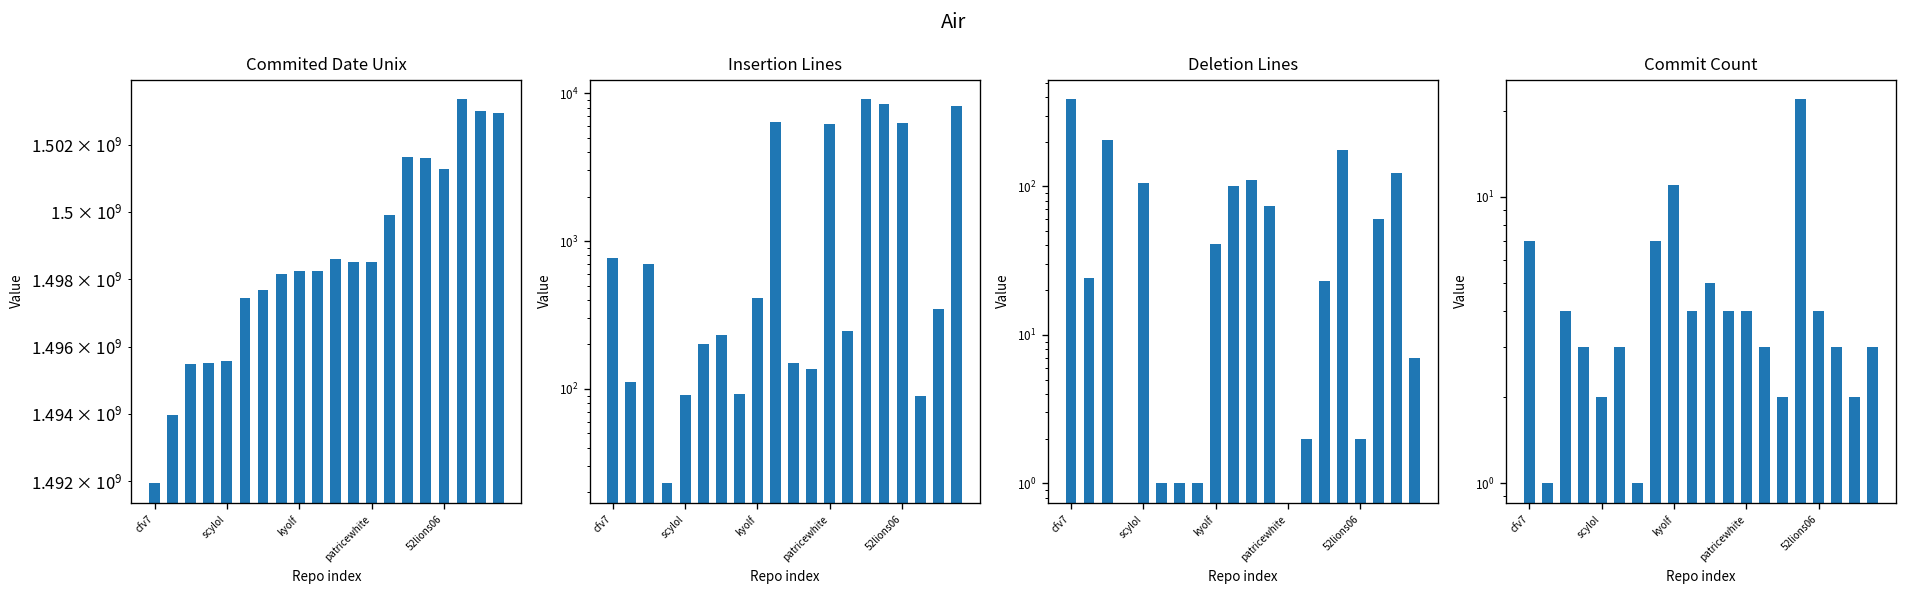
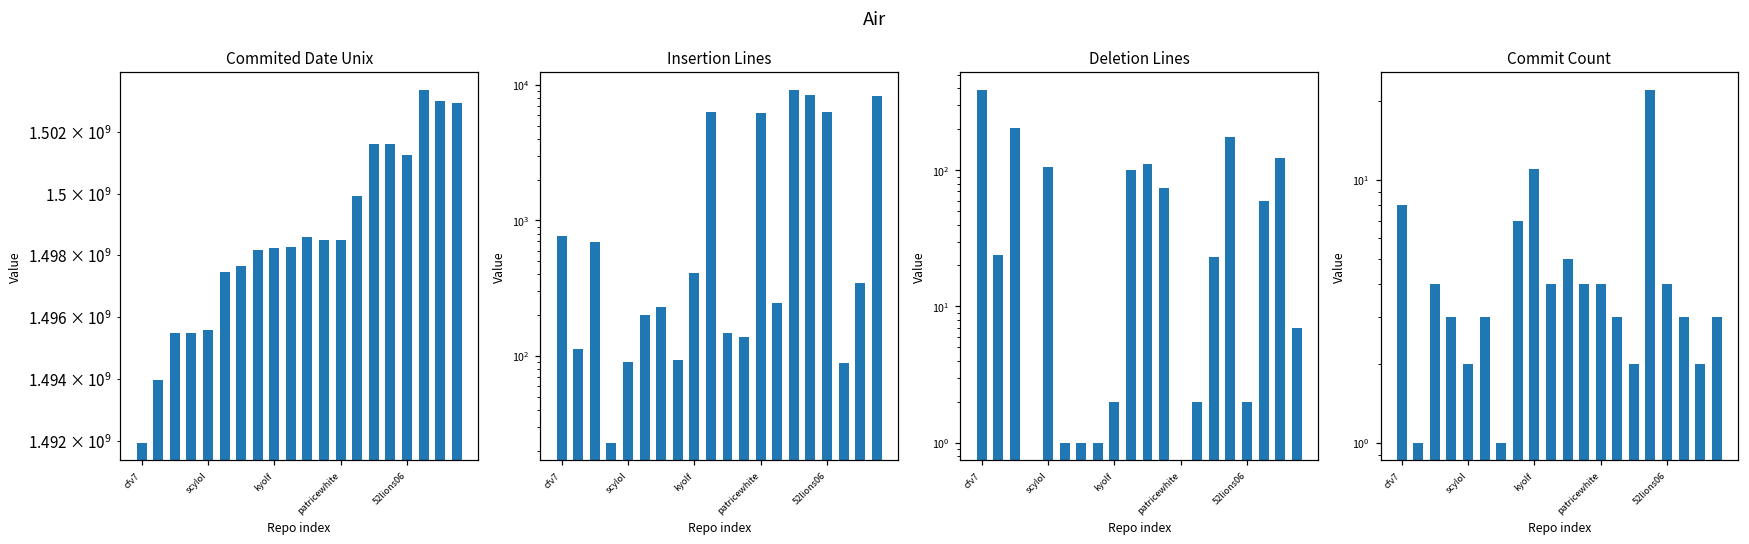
Deletion Lines, kyolf: 41 -> 2
Commit Count, cfv7: 7 -> 8
